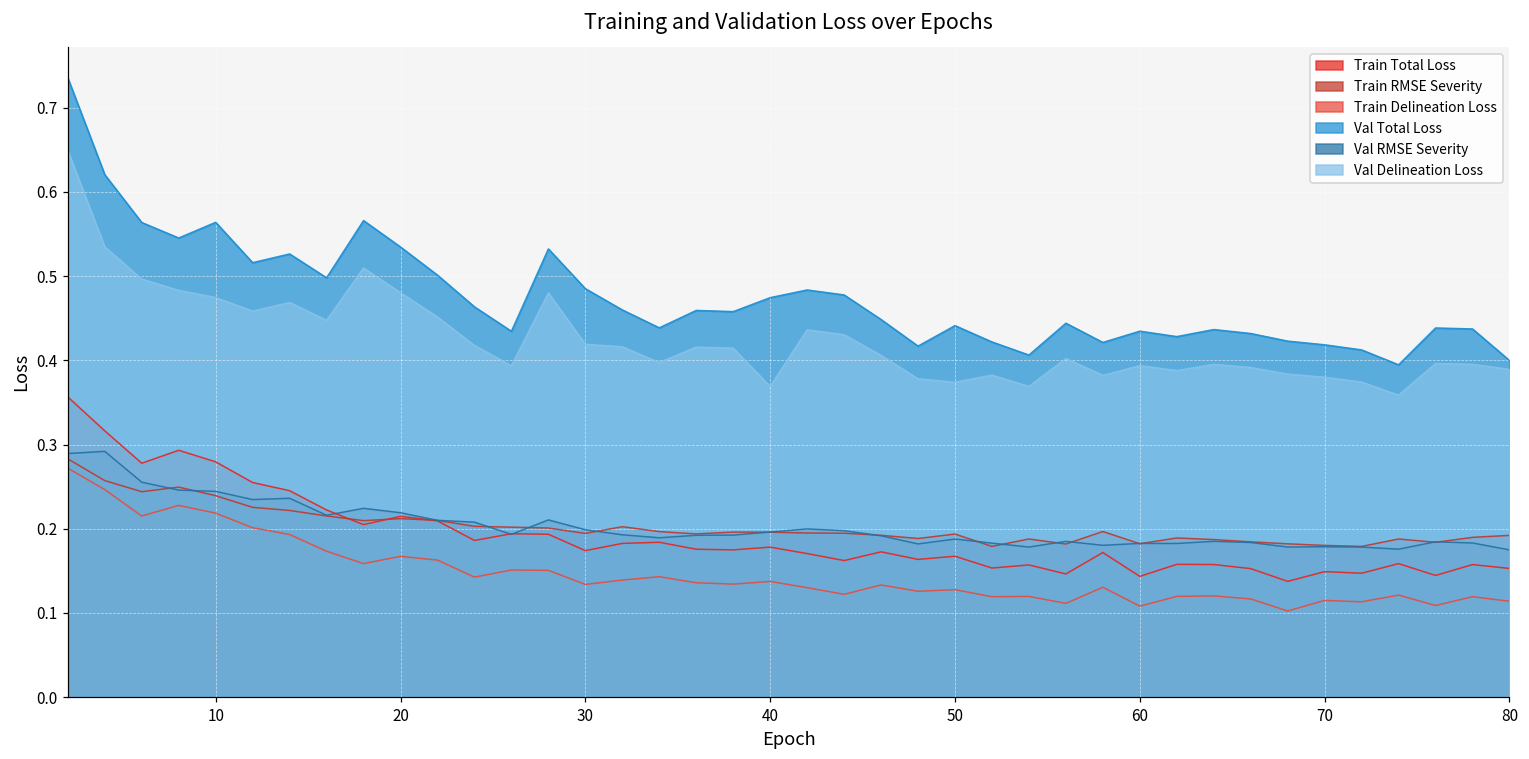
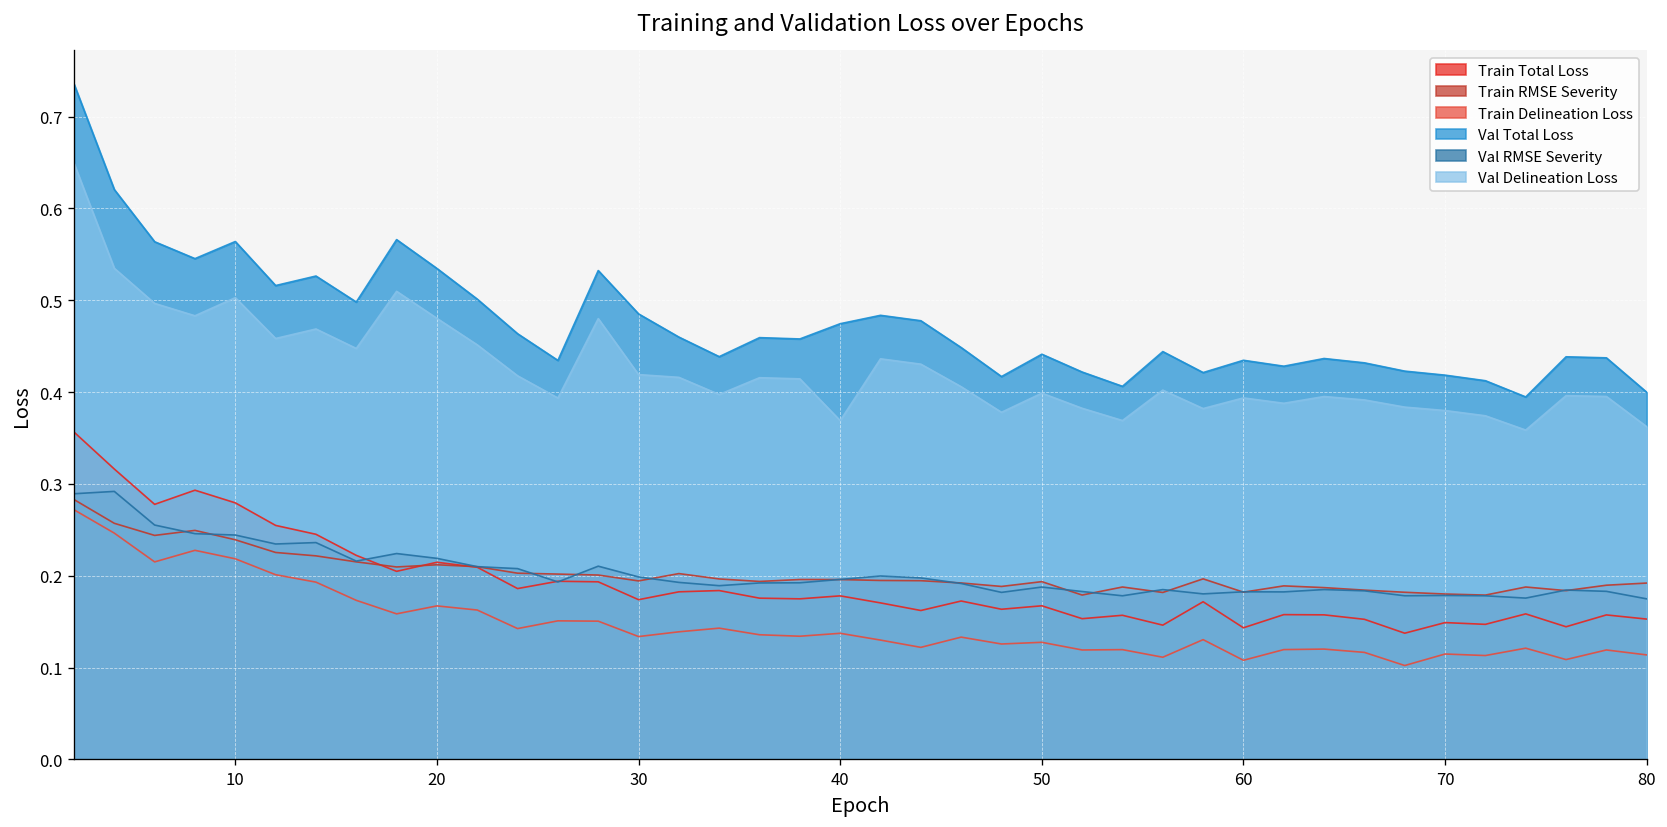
Val Delineation Loss, 10: 0.47 -> 0.50
Val Delineation Loss, 50: 0.37 -> 0.40
Val Delineation Loss, 80: 0.39 -> 0.36
